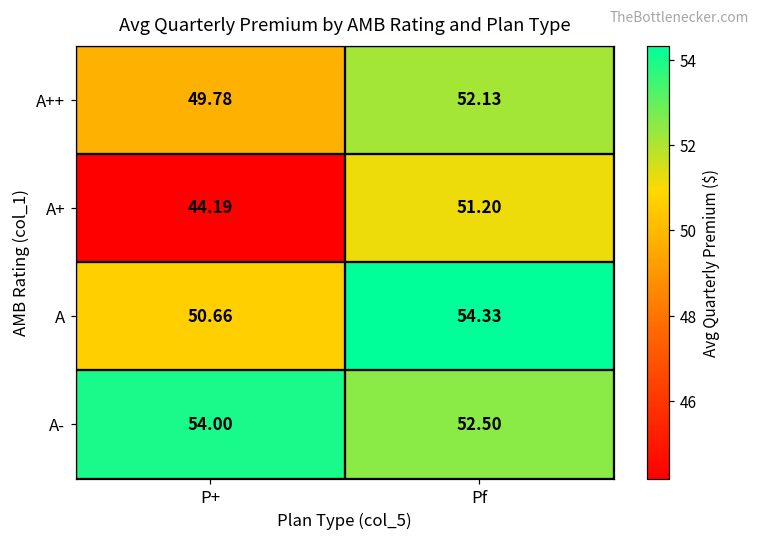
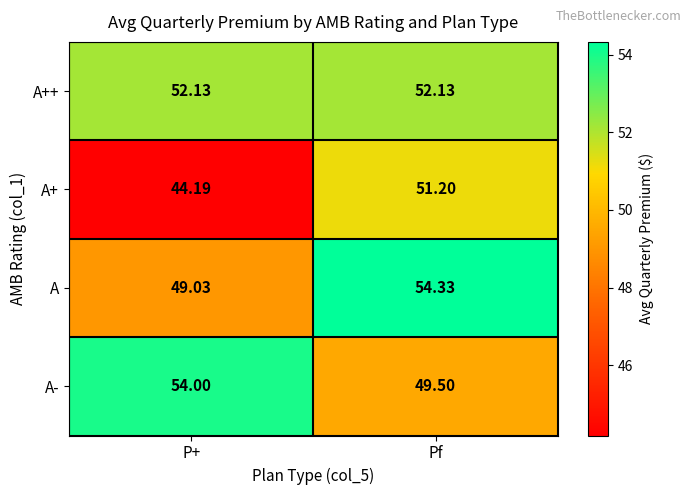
A++, P+: 49.78 -> 52.13
A, P+: 50.66 -> 49.03
A-, Pf: 52.50 -> 49.50
